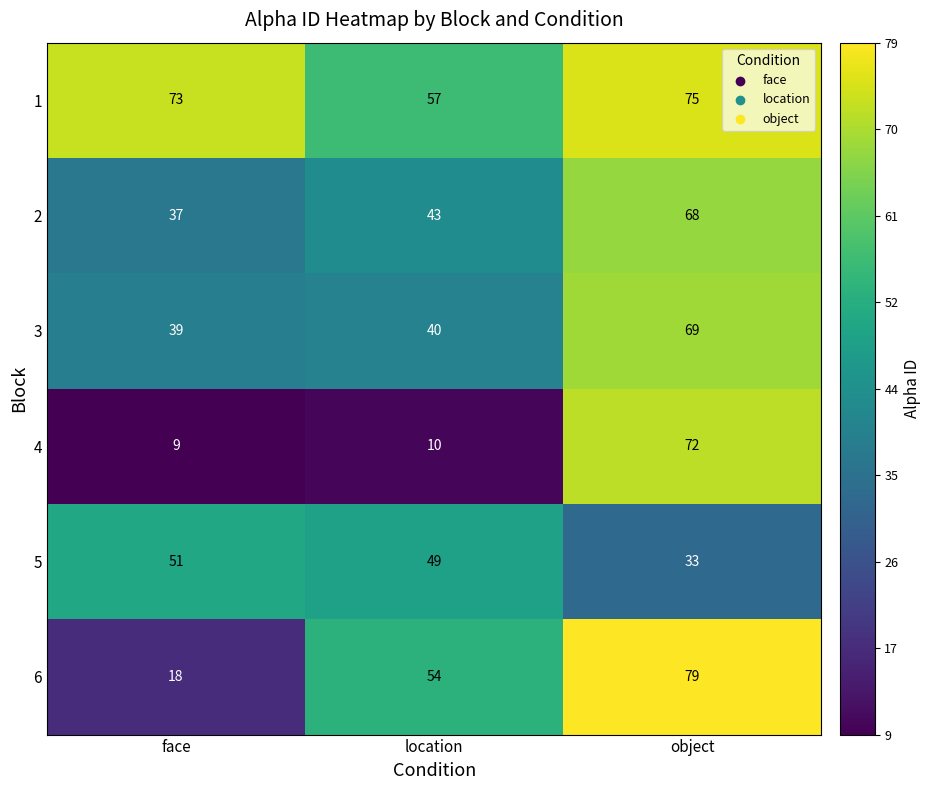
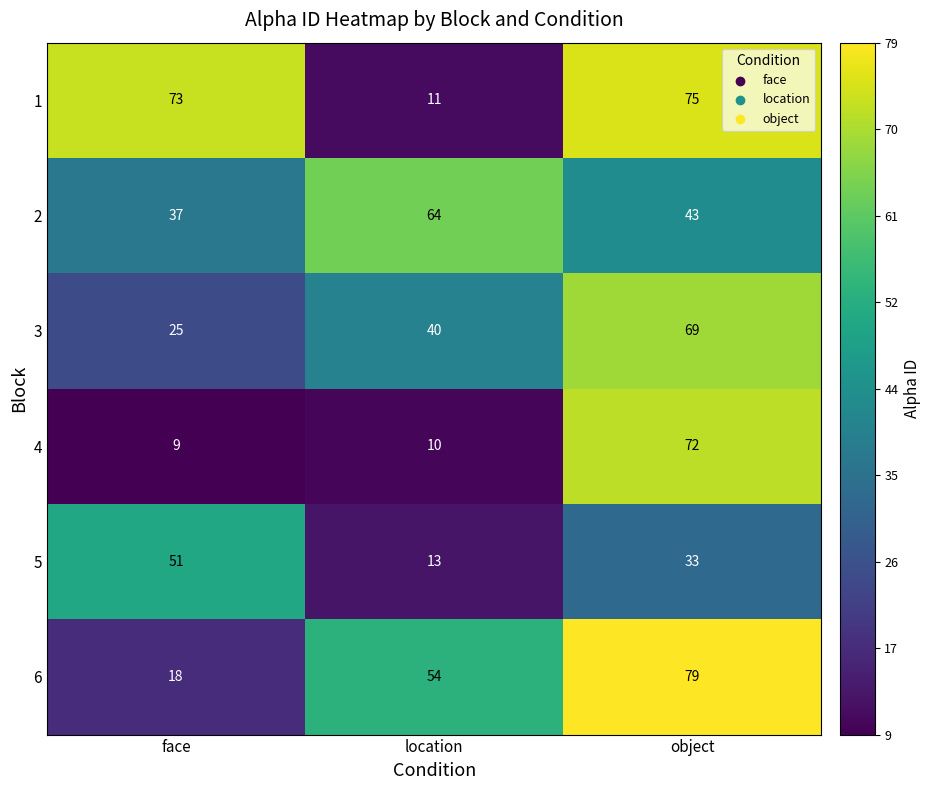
1, location: 57 -> 11
2, location: 43 -> 64
2, object: 68 -> 43
3, face: 39 -> 25
5, location: 49 -> 13
